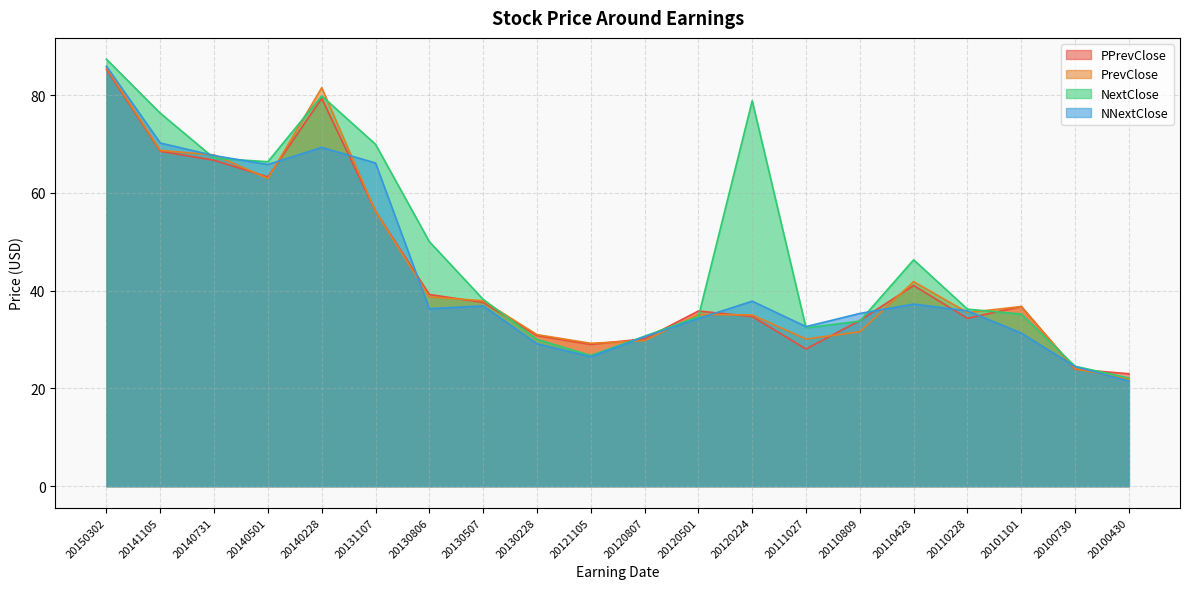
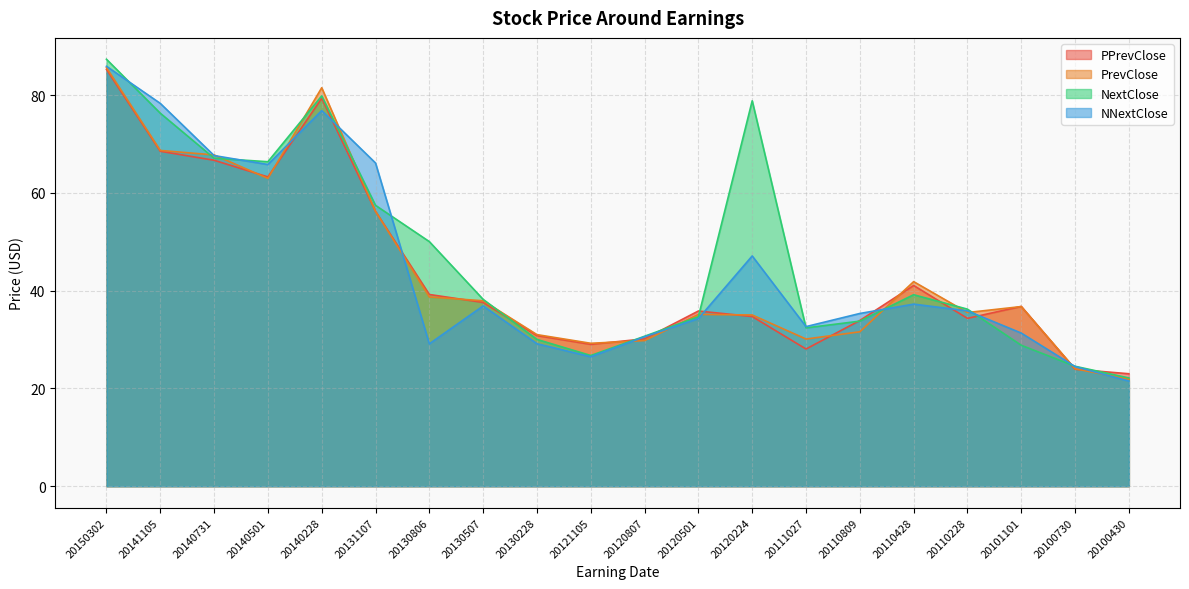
NNextClose, 20141105: 70 -> 78
NNextClose, 20140228: 69 -> 77
NextClose, 20131107: 70 -> 57
NNextClose, 20130806: 36 -> 29
NNextClose, 20120224: 38 -> 47
NextClose, 20110428: 46 -> 39
NextClose, 20101101: 35 -> 29
